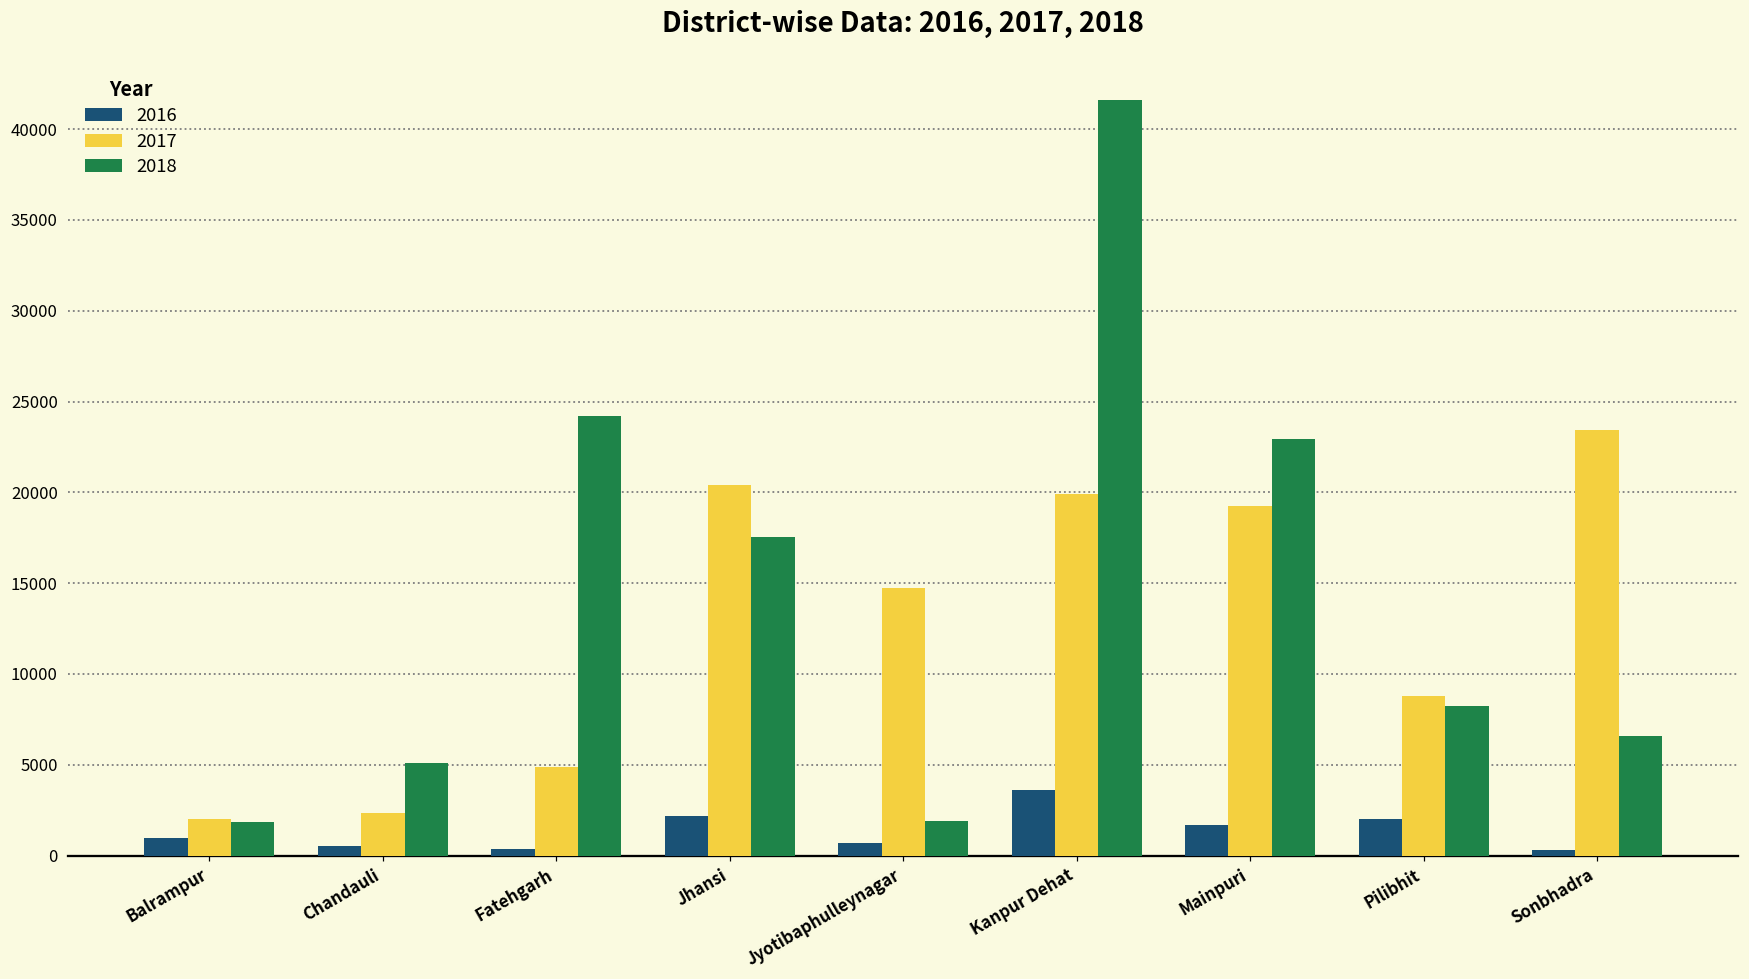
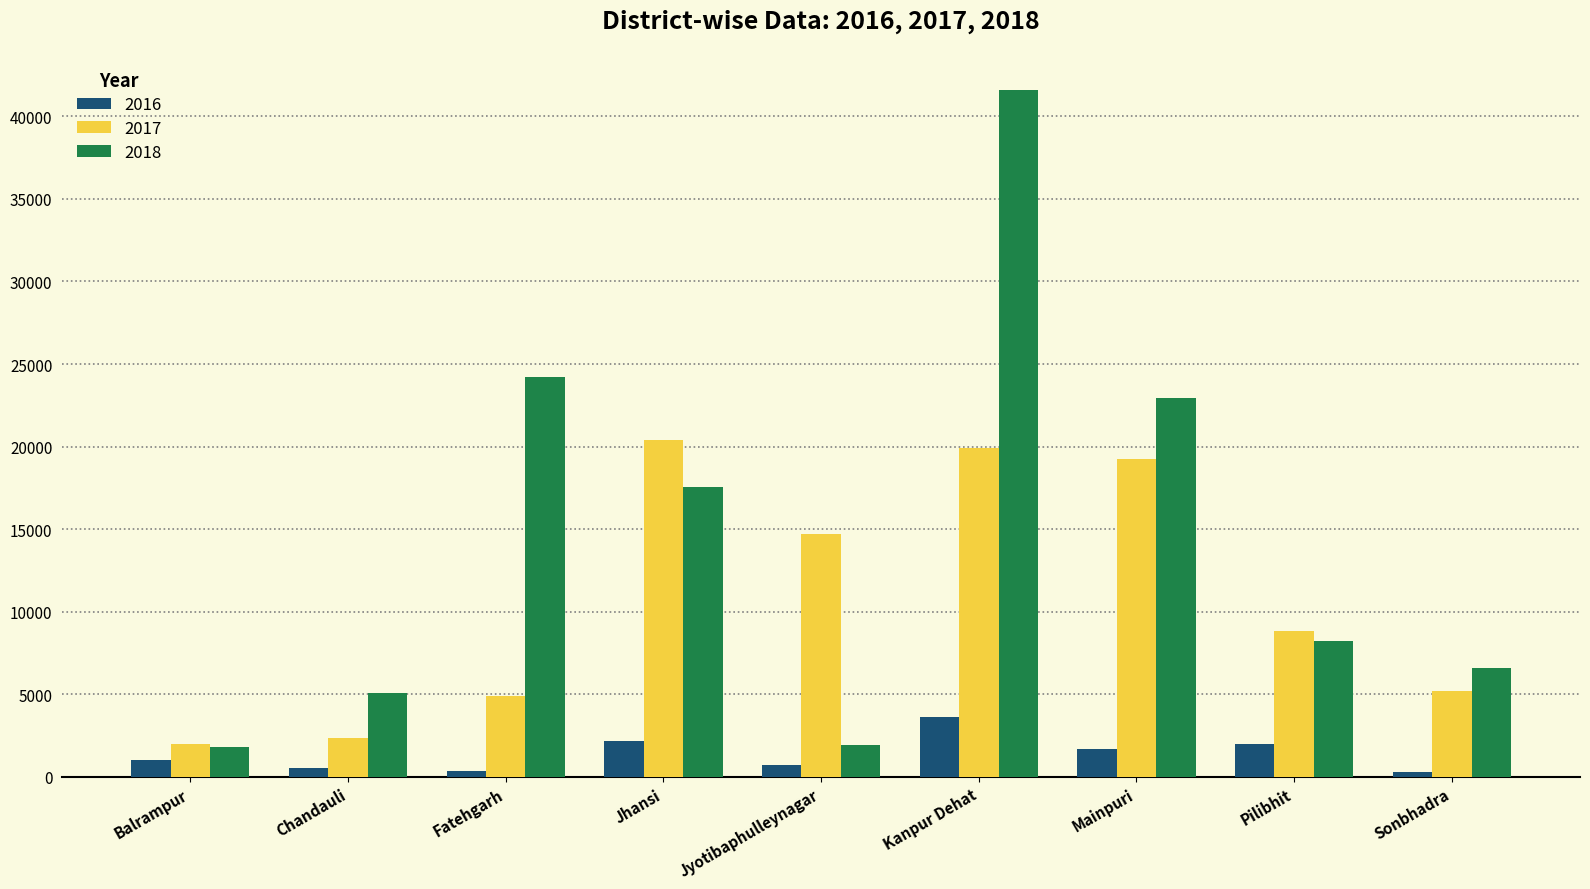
2017, Sonbhadra: 23400 -> 5200
